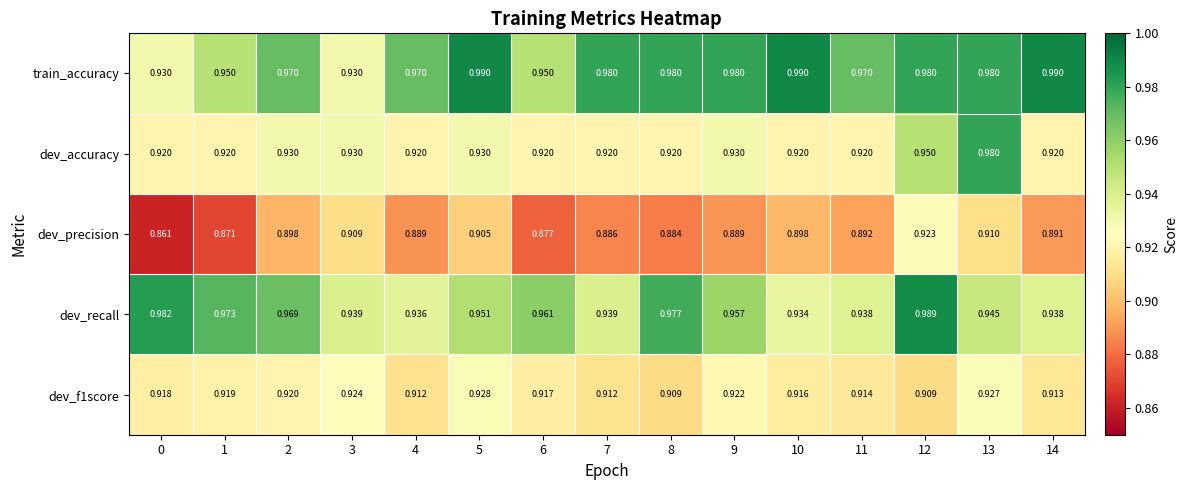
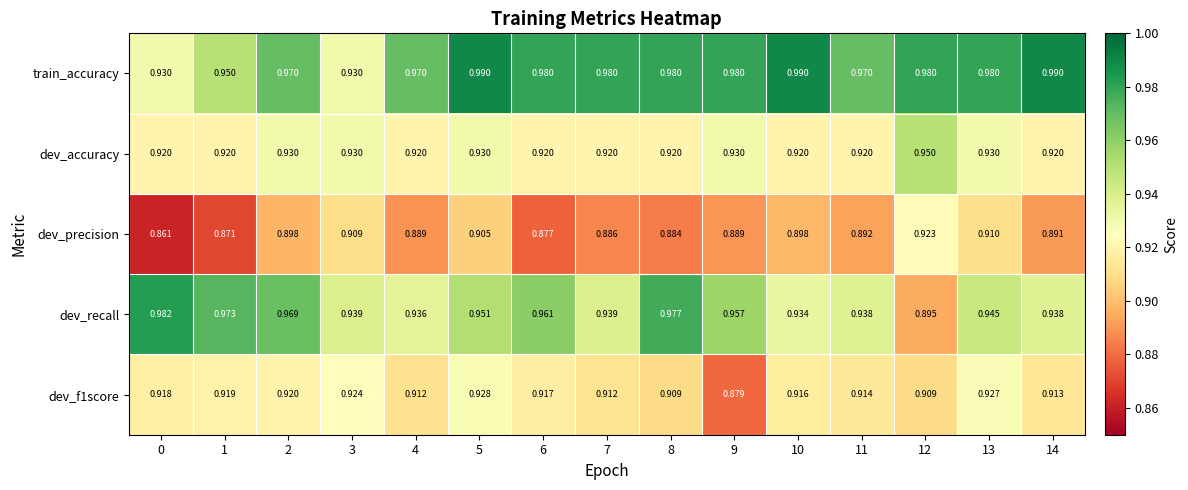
train_accuracy, 6: 0.950 -> 0.980
dev_accuracy, 13: 0.980 -> 0.930
dev_recall, 12: 0.989 -> 0.895
dev_f1score, 9: 0.922 -> 0.879
